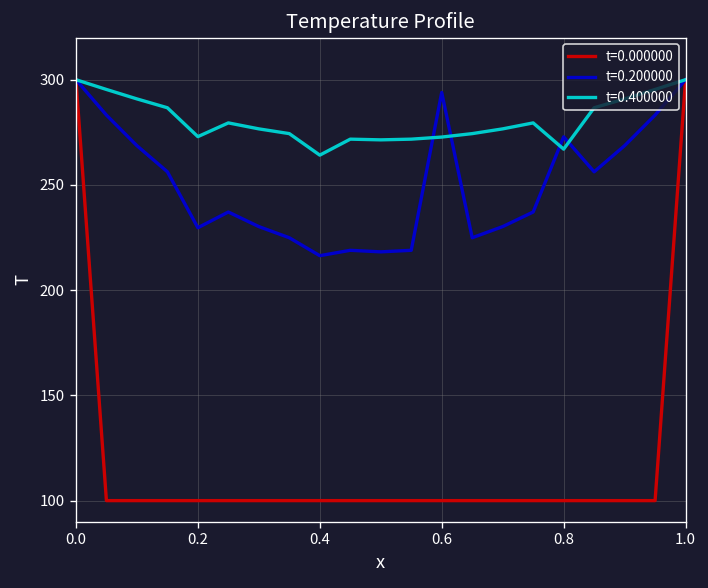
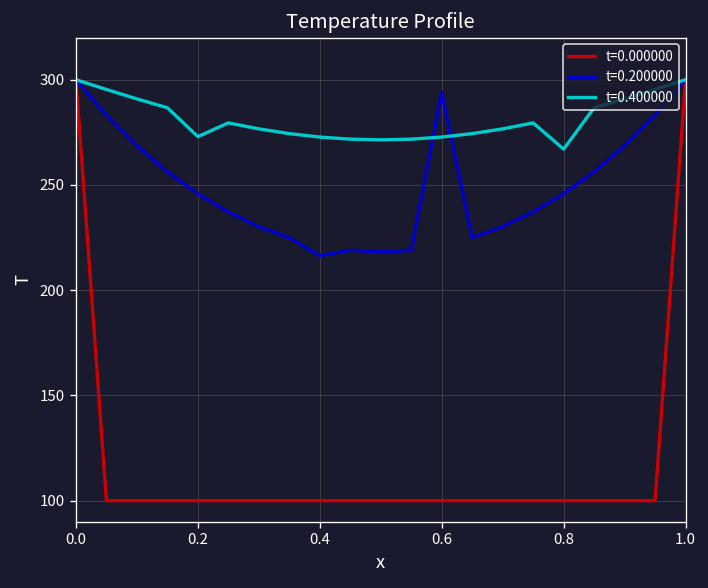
t=0.200000, 0.2: 230 -> 246
t=0.400000, 0.4: 264 -> 273
t=0.200000, 0.8: 273 -> 246
